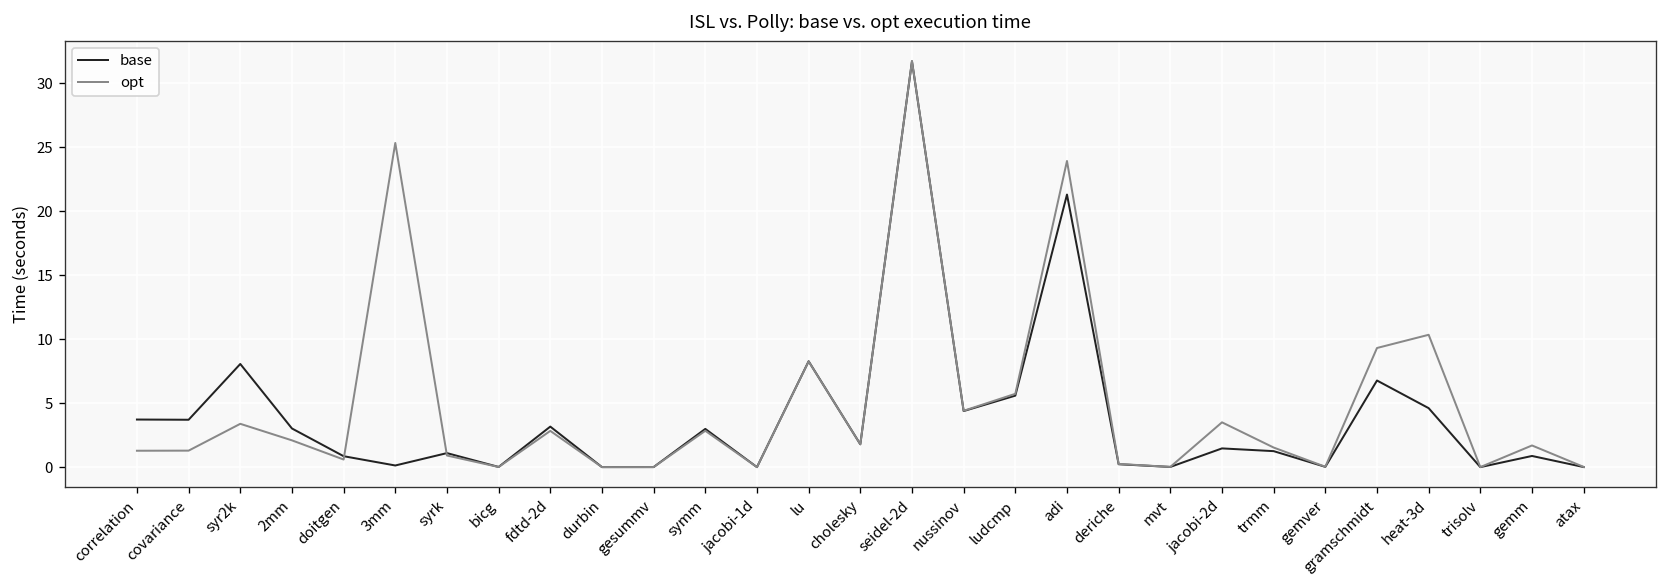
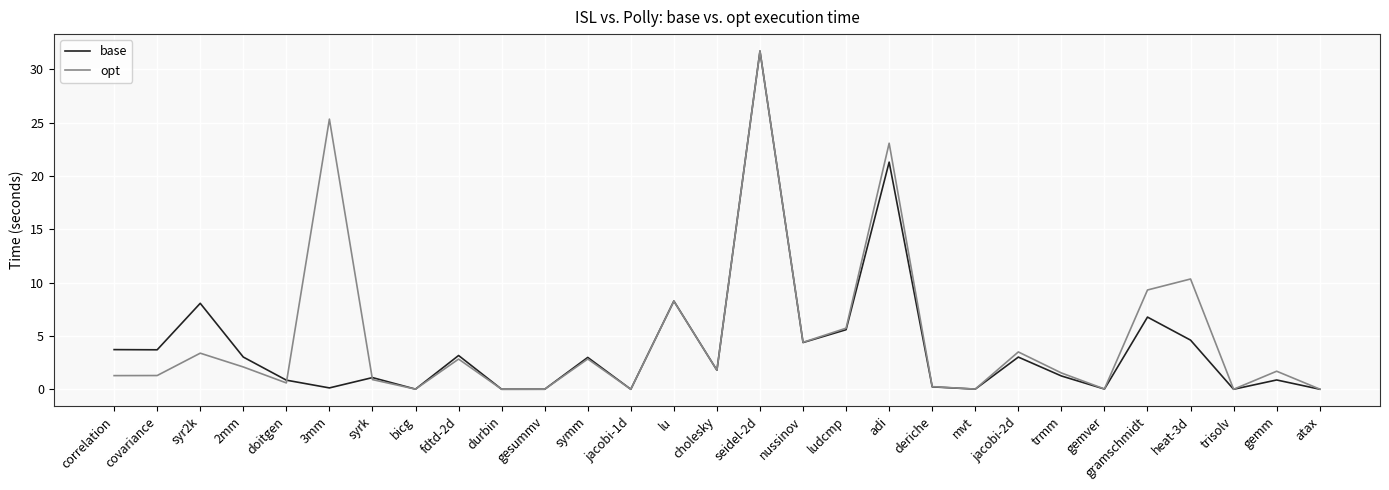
opt, adi: 23.9 -> 23.1
base, jacobi-2d: 1.5 -> 3.0
